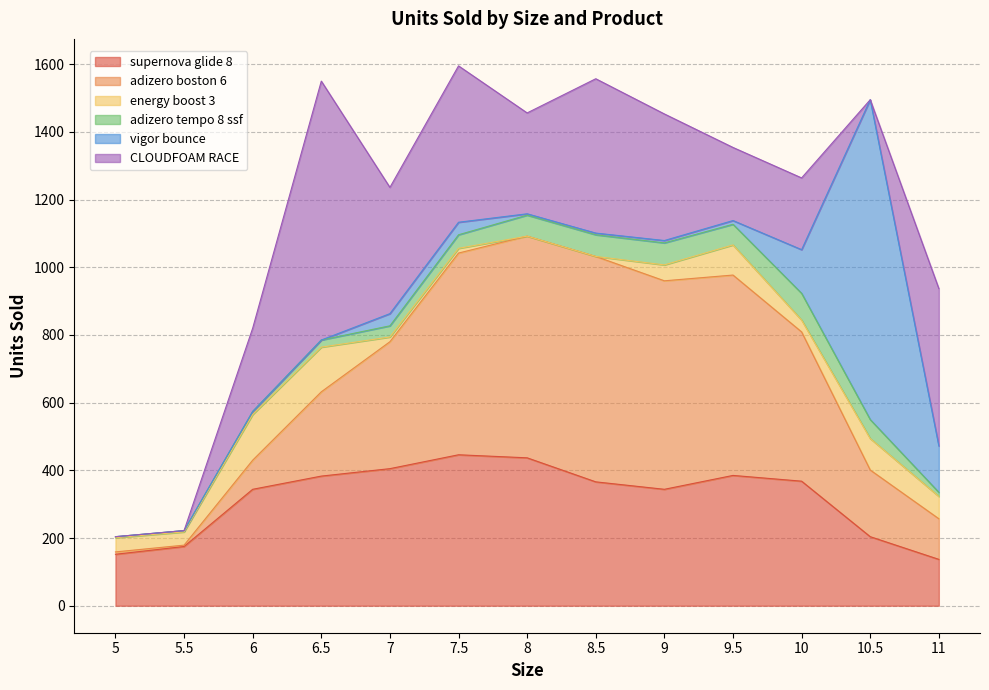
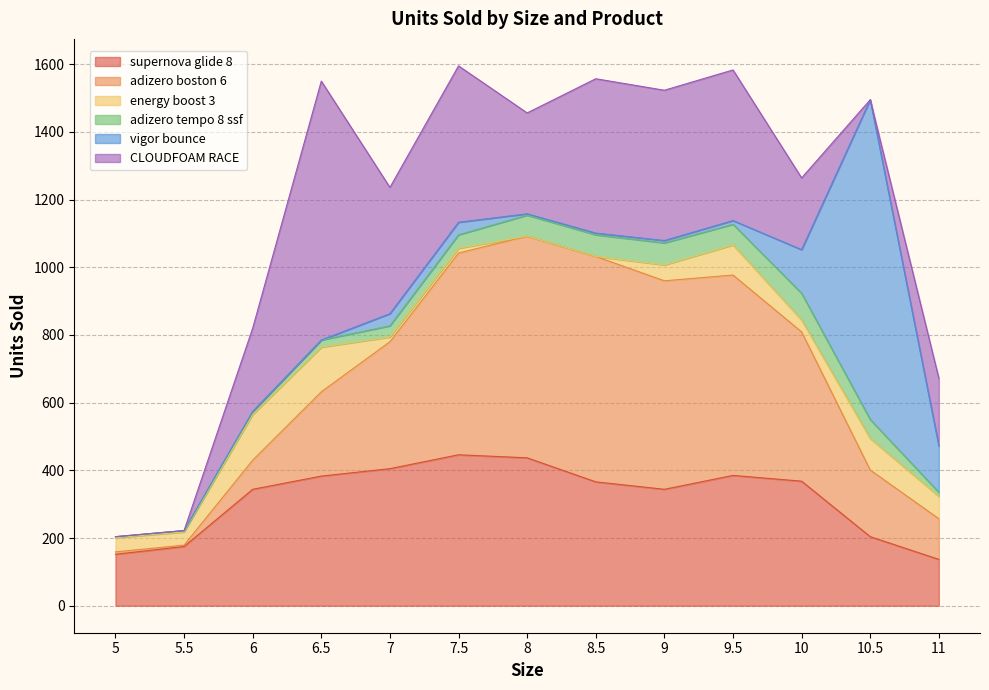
CLOUDFOAM RACE, 9: 370 -> 440
CLOUDFOAM RACE, 9.5: 220 -> 450
CLOUDFOAM RACE, 11: 470 -> 200
